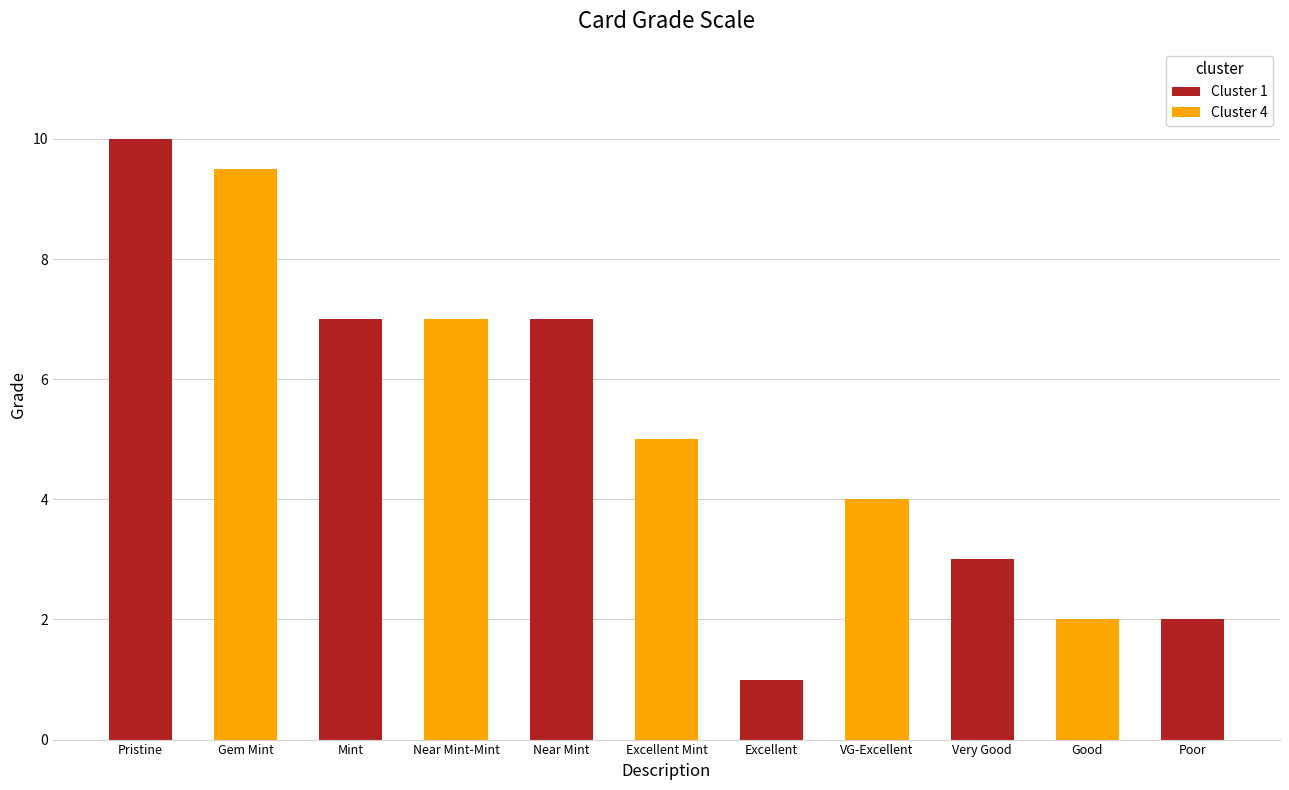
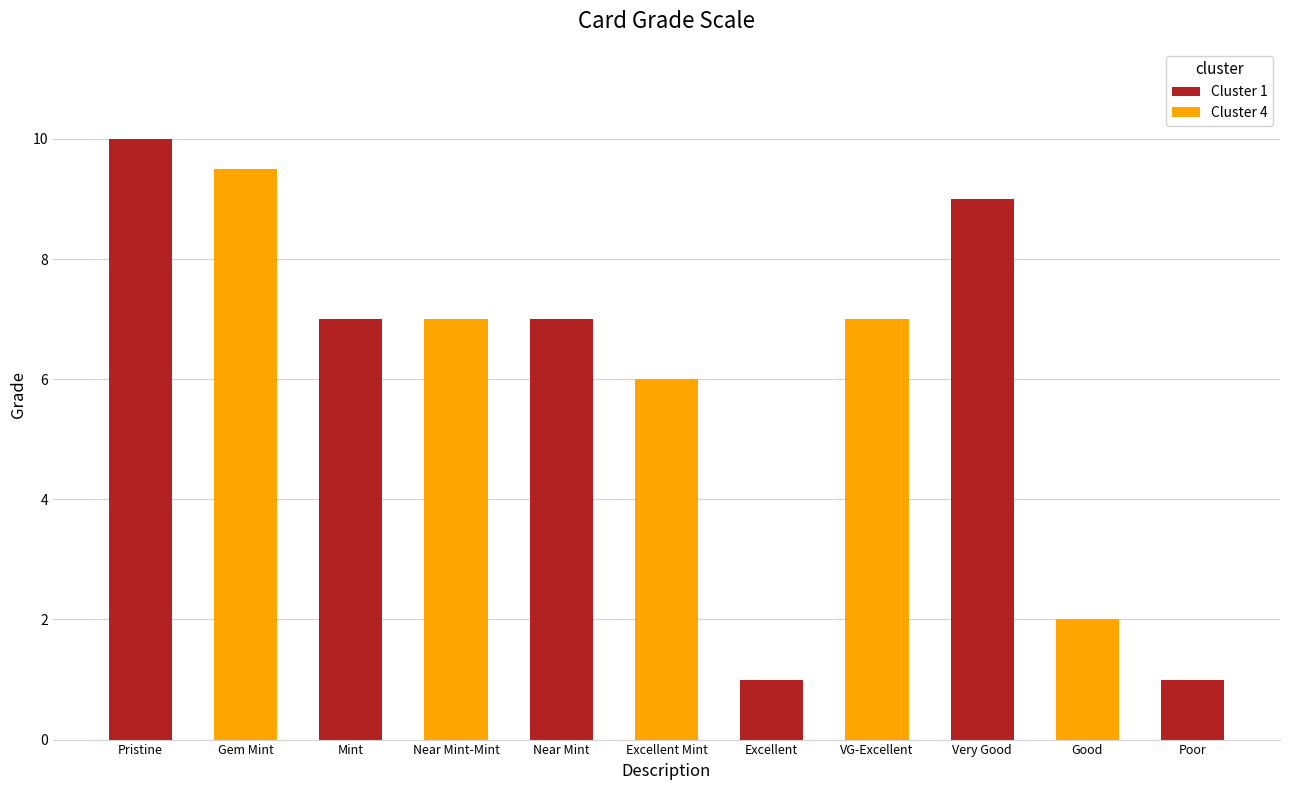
Excellent Mint: 5 -> 6
VG-Excellent: 4 -> 7
Very Good: 3 -> 9
Poor: 2 -> 1
